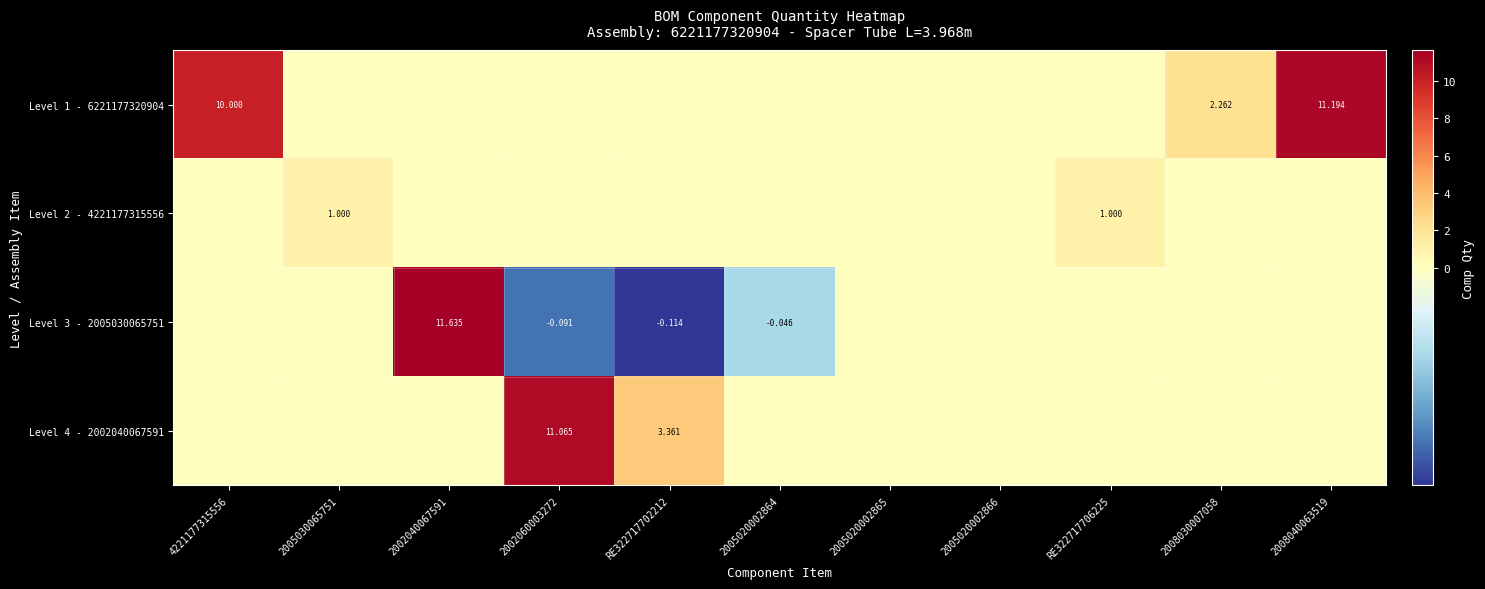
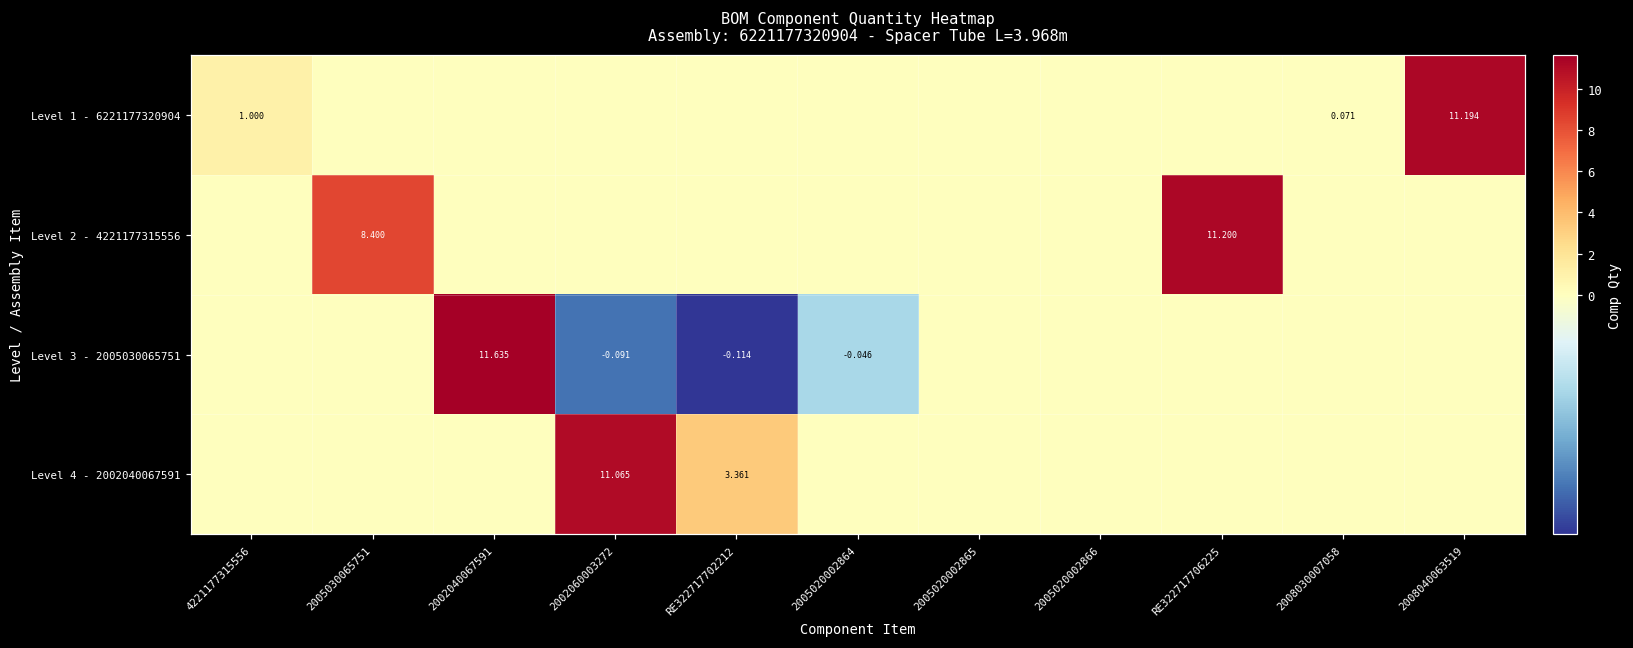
Level 1 - 6221177320904, 4221177315556: 10.000 -> 1.000
Level 1 - 6221177320904, 2008030007058: 2.262 -> 0.071
Level 2 - 4221177315556, 2005030065751: 1.000 -> 8.400
Level 2 - 4221177315556, RE322717706225: 1.000 -> 11.200
